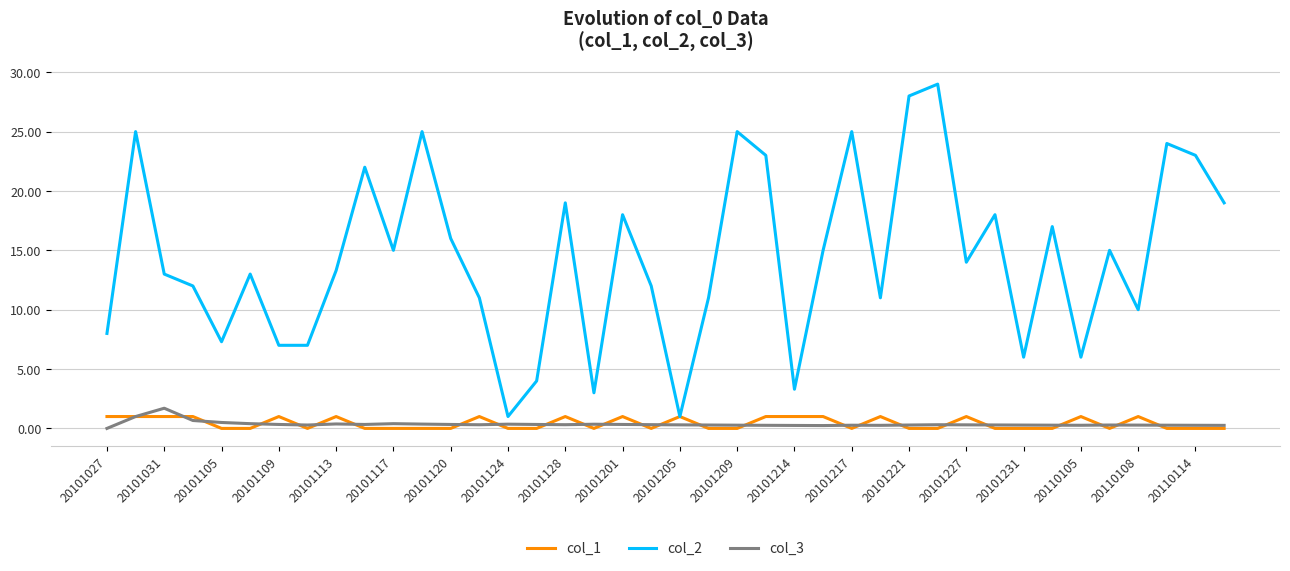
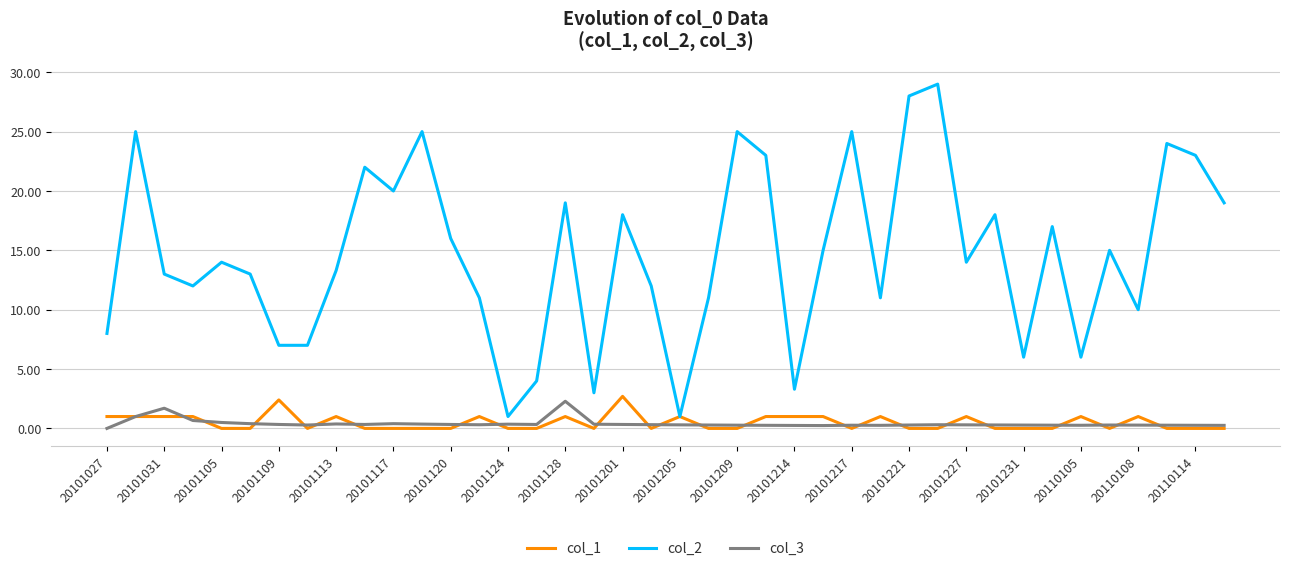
col_2, 20101105: 7.3 -> 14.0
col_1, 20101109: 1.0 -> 2.4
col_2, 20101117: 15 -> 20
col_3, 20101128: 0.3 -> 2.3
col_1, 20101201: 1.0 -> 2.7
